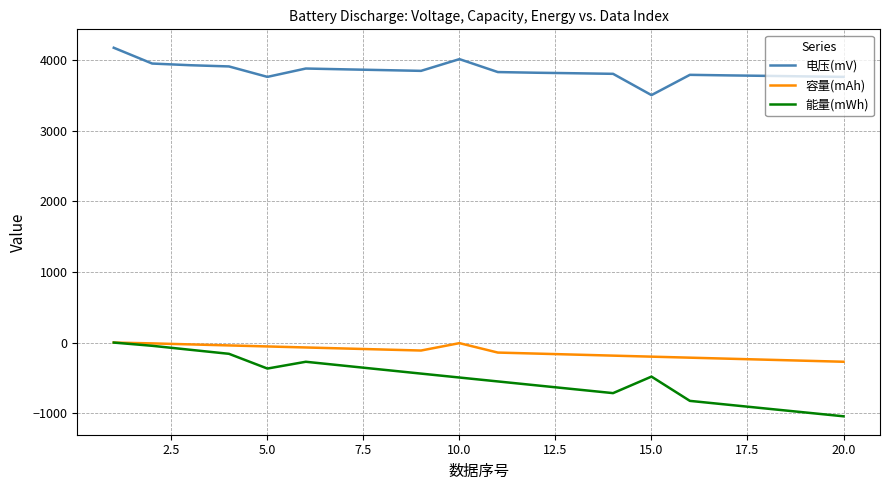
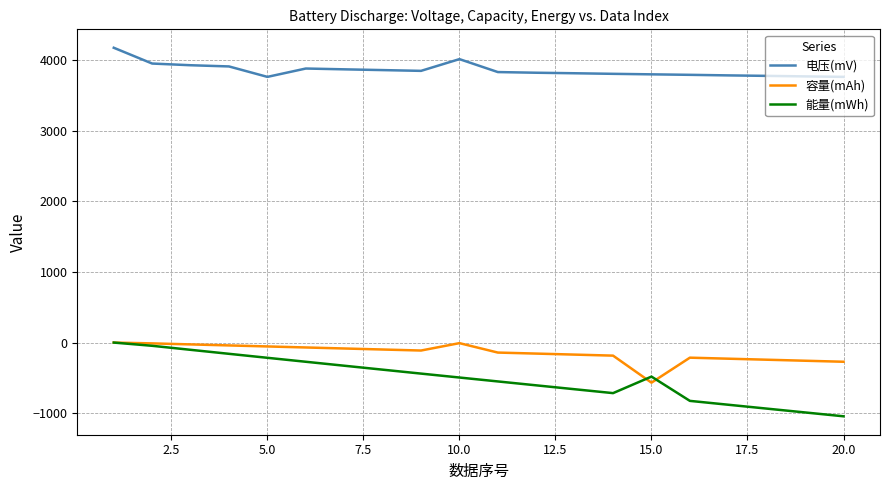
能量(mWh), 5.0: -400 -> -200
电压(mV), 15.0: 3500 -> 3800
容量(mAh), 15.0: -200 -> -600
